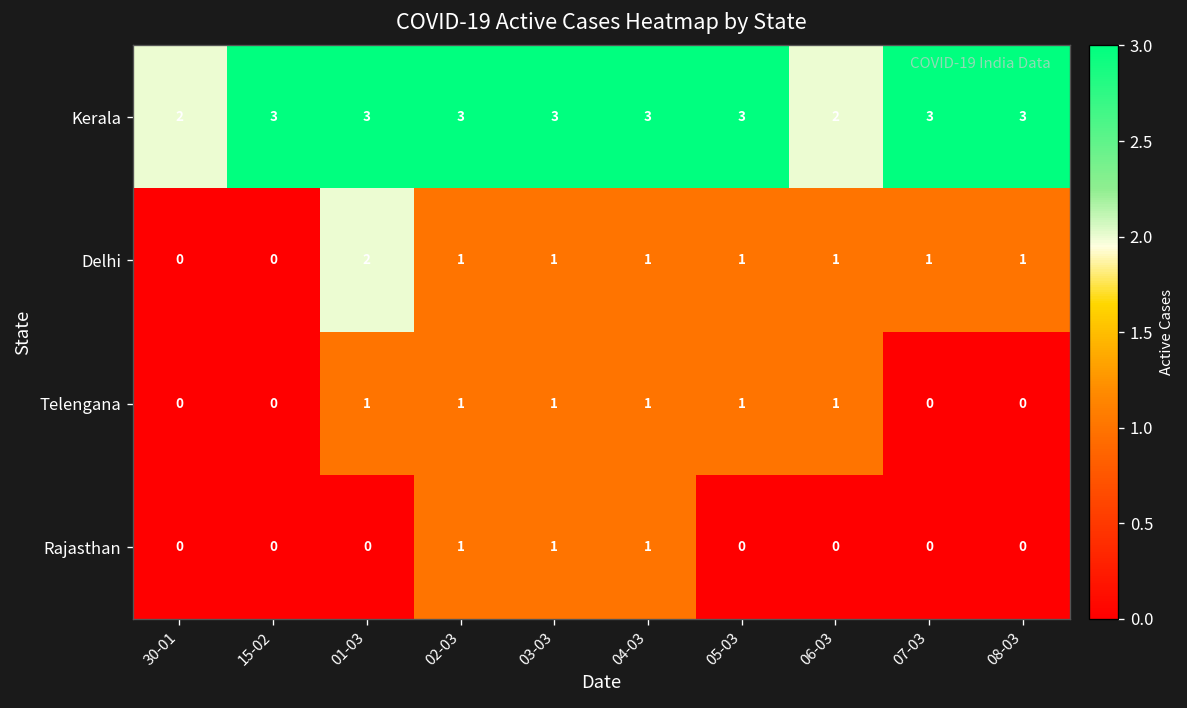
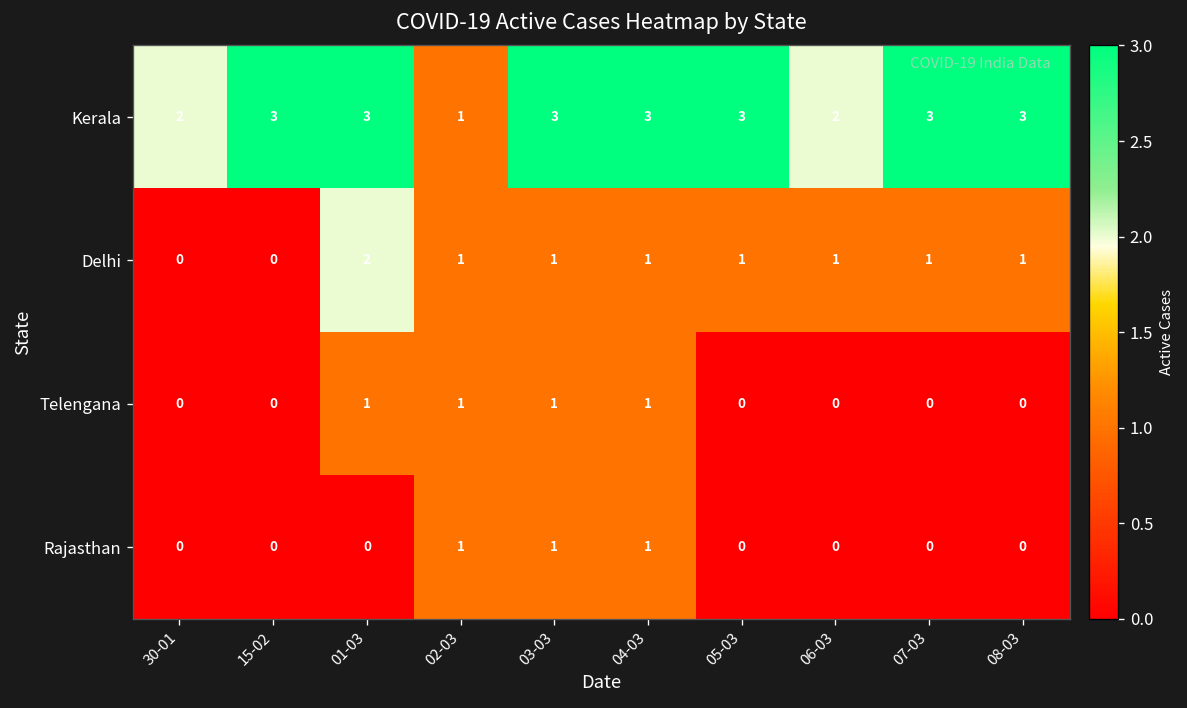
Kerala, 02-03: 3 -> 1
Telengana, 05-03: 1 -> 0
Telengana, 06-03: 1 -> 0
